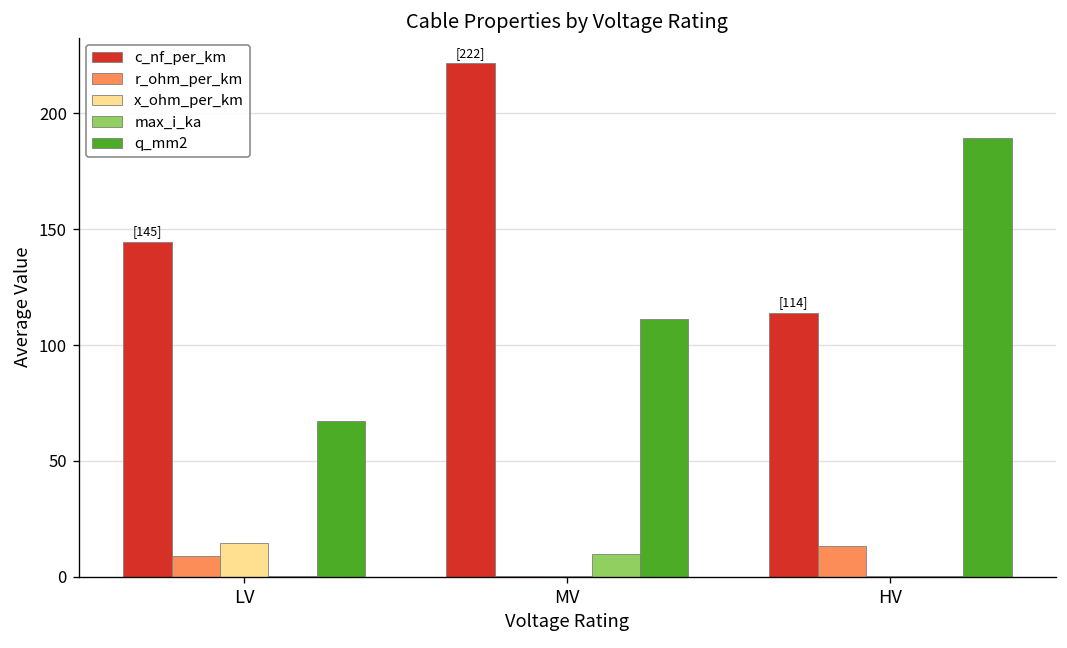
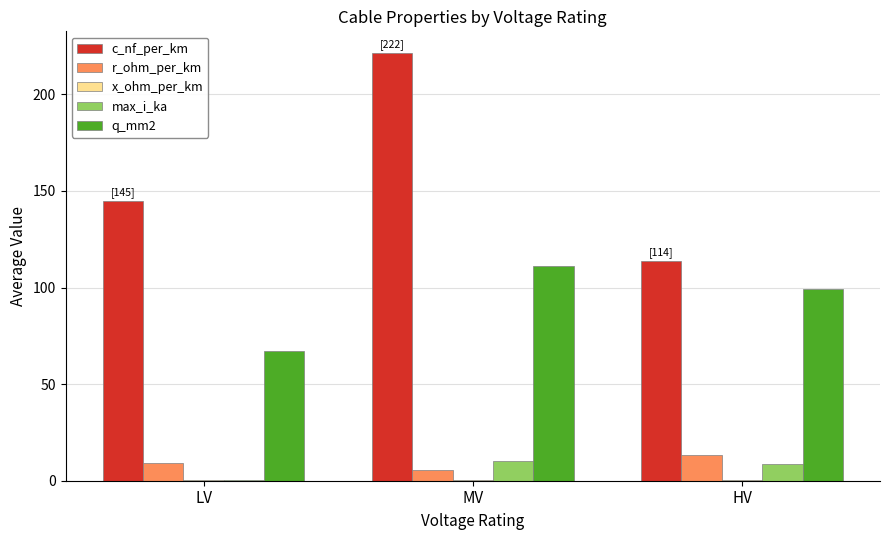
x_ohm_per_km, LV: 15 -> 0
r_ohm_per_km, MV: 0 -> 6
max_i_ka, HV: 0 -> 9
q_mm2, HV: 189 -> 99
